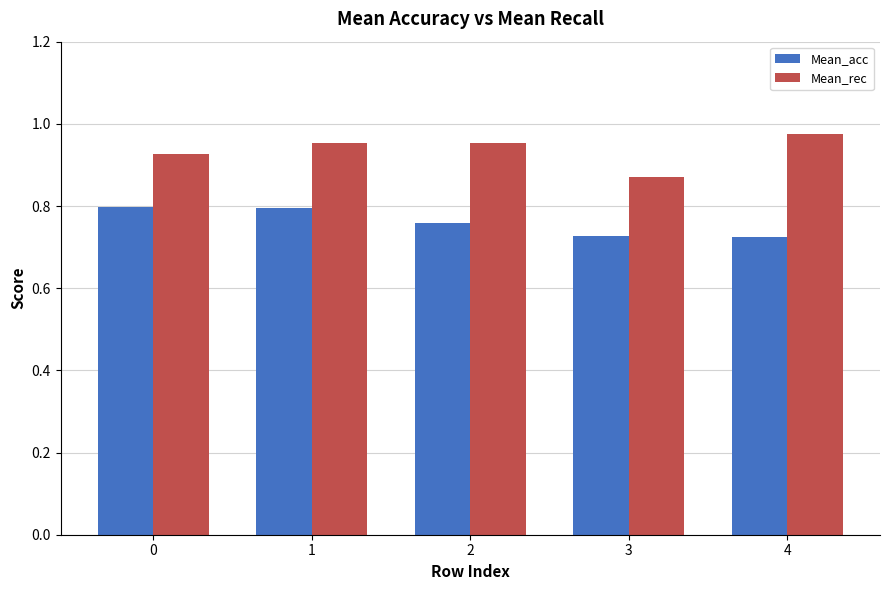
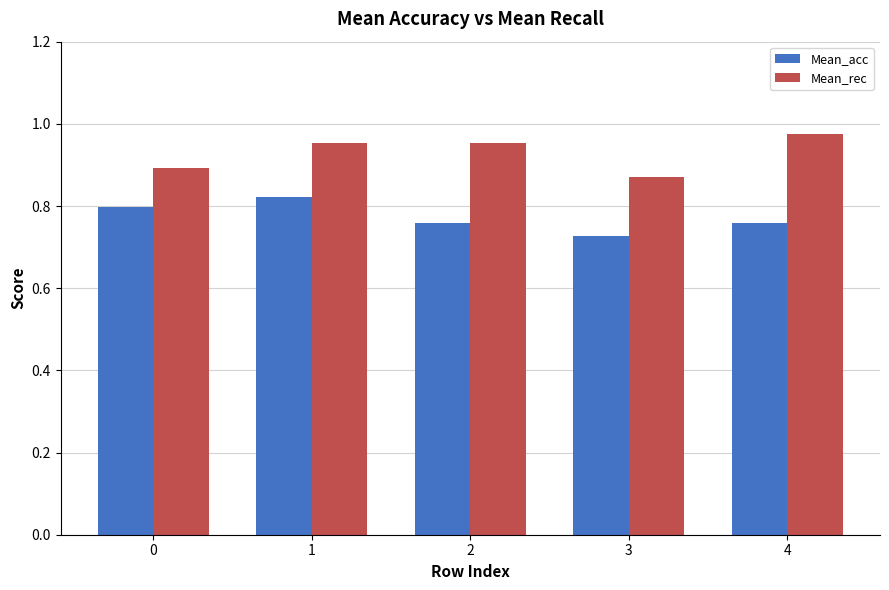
Mean_rec, 0: 0.93 -> 0.89
Mean_acc, 1: 0.79 -> 0.82
Mean_acc, 4: 0.73 -> 0.76
